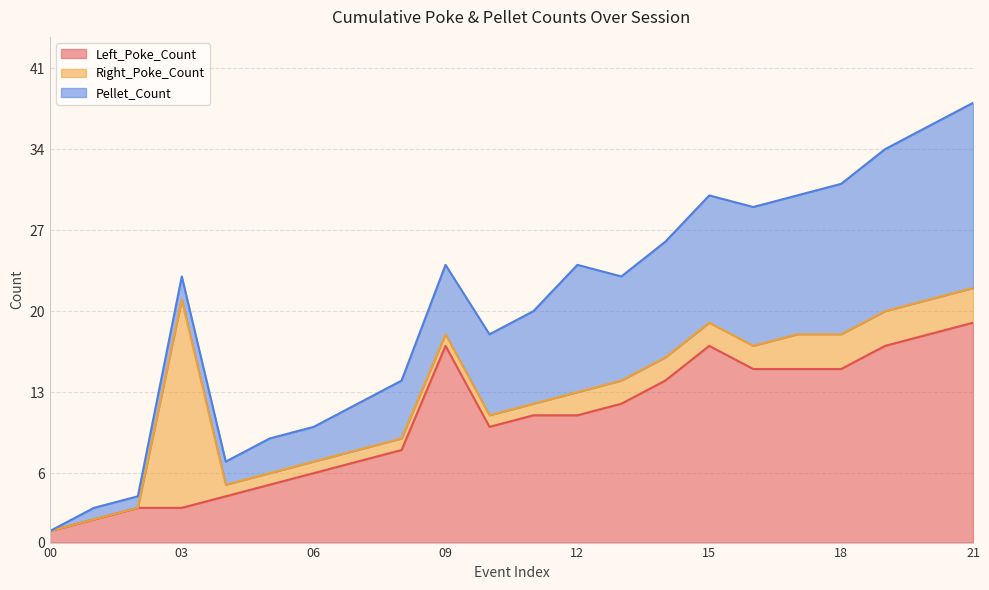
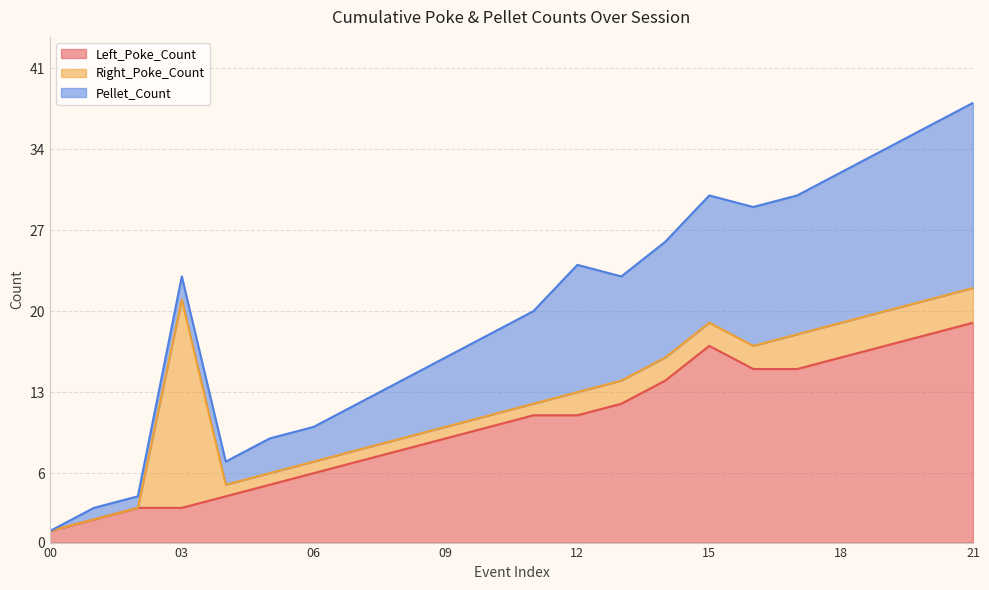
Left_Poke_Count, 09: 17 -> 9
Left_Poke_Count, 18: 15 -> 16
